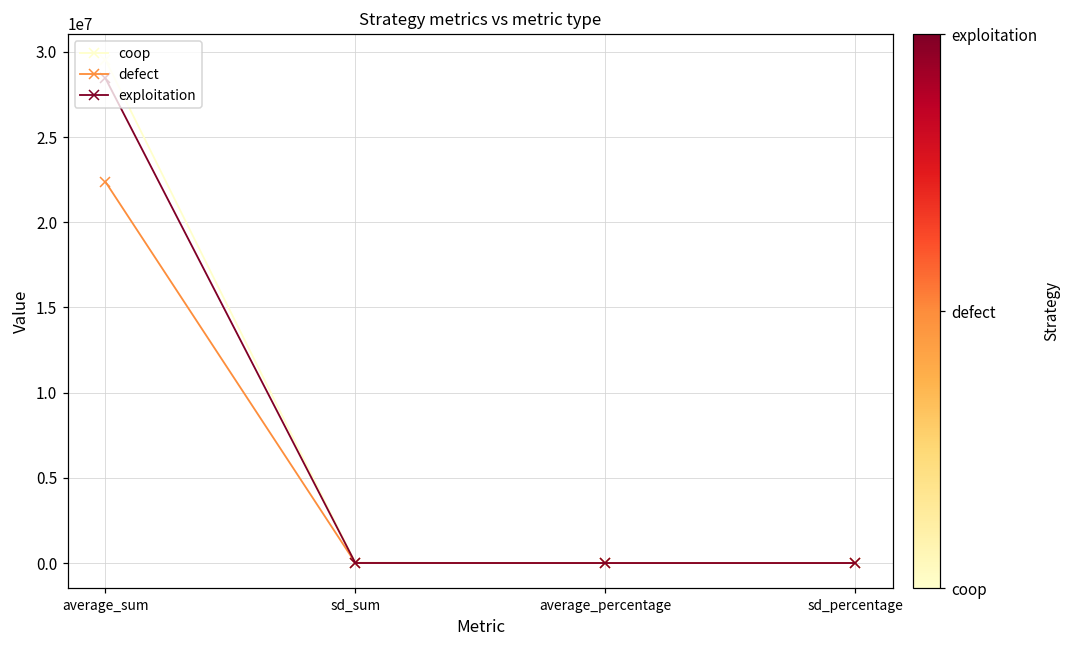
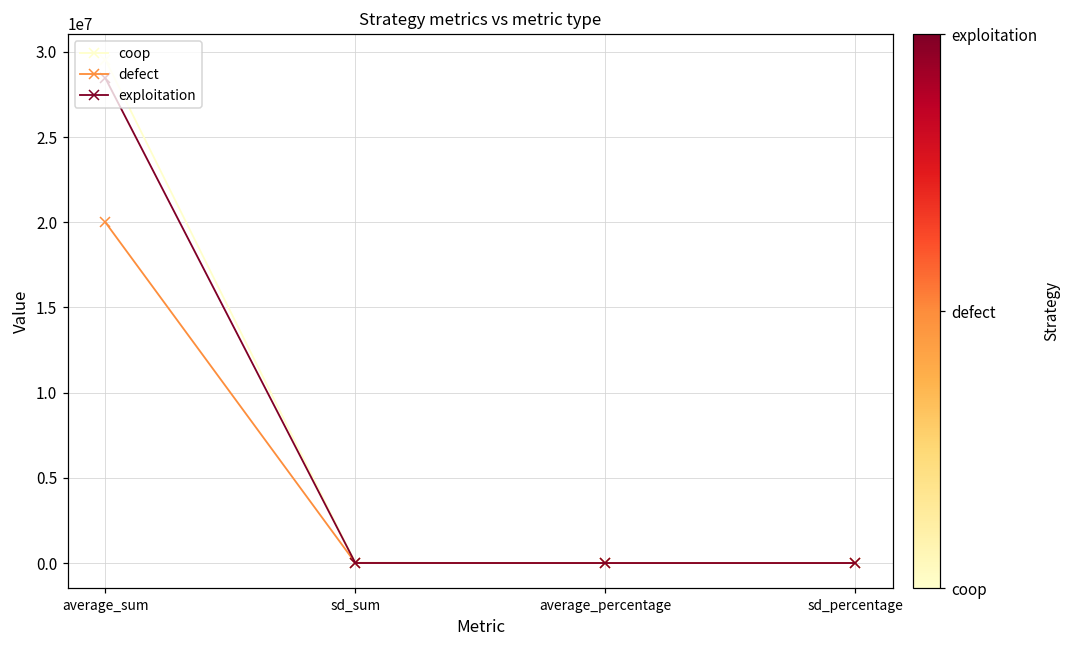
defect, average_sum: 22400000 -> 20000000
